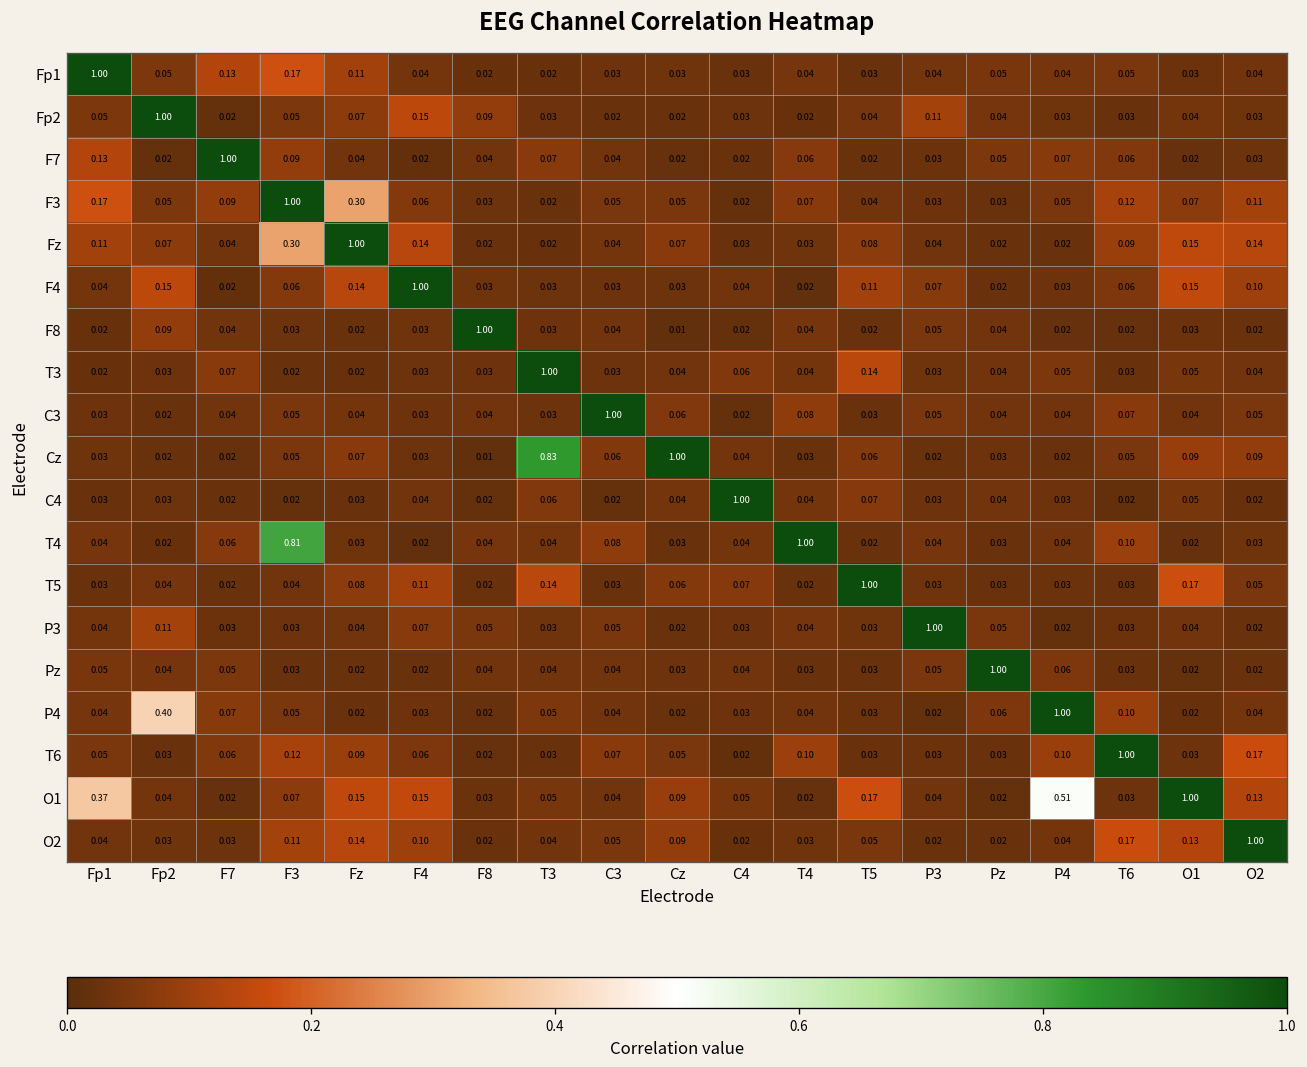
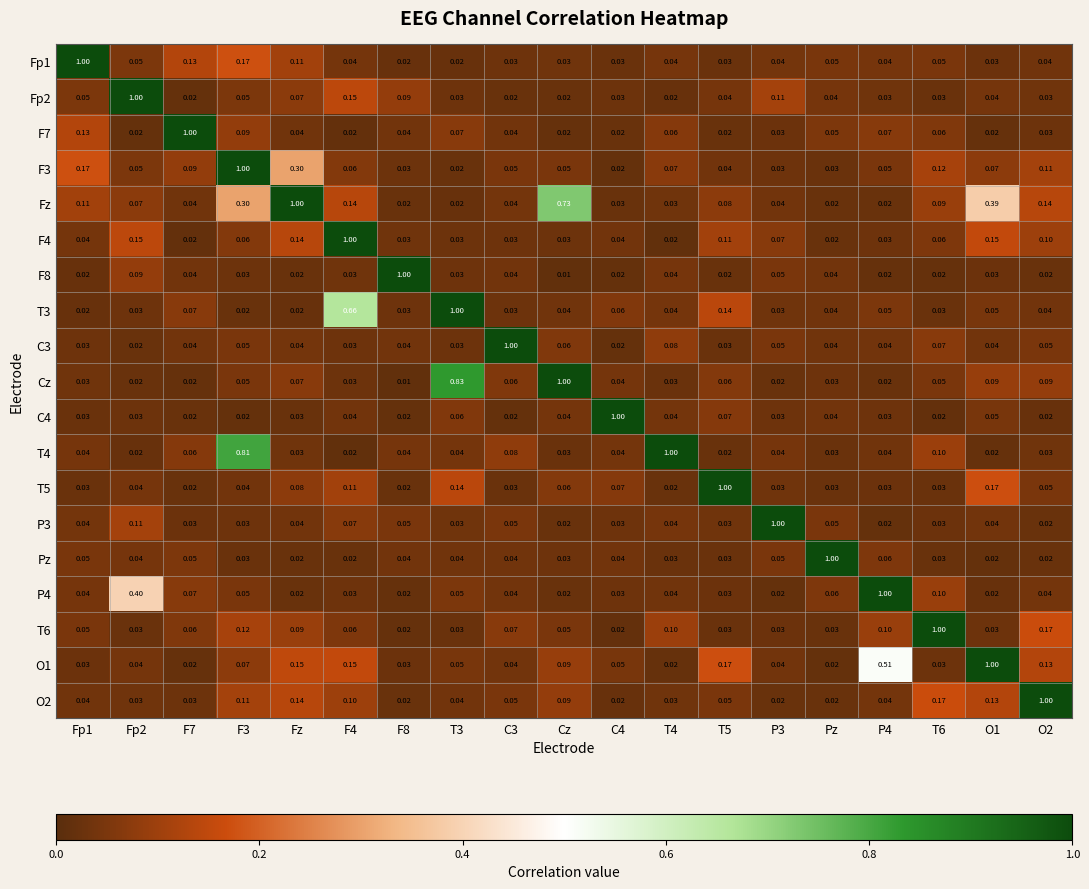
Fz, Cz: 0.07 -> 0.73
Fz, O1: 0.15 -> 0.39
T3, F4: 0.03 -> 0.66
O1, Fp1: 0.37 -> 0.03
